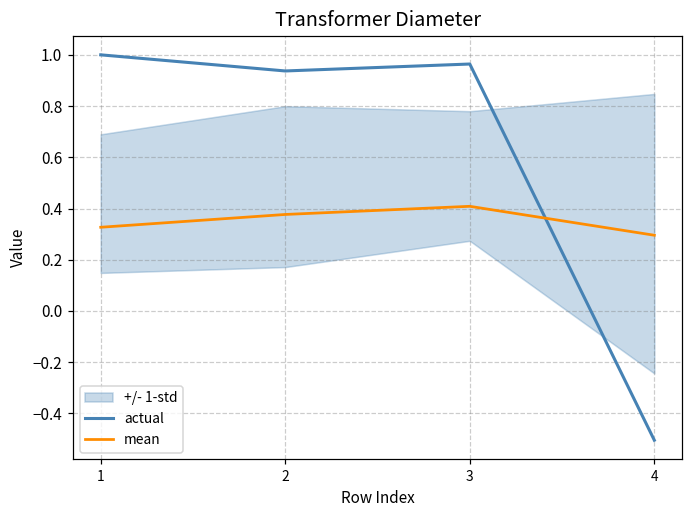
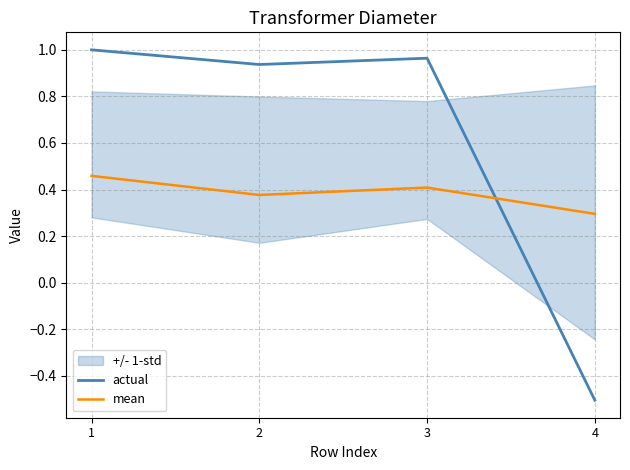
mean, 1: 0.33 -> 0.46
